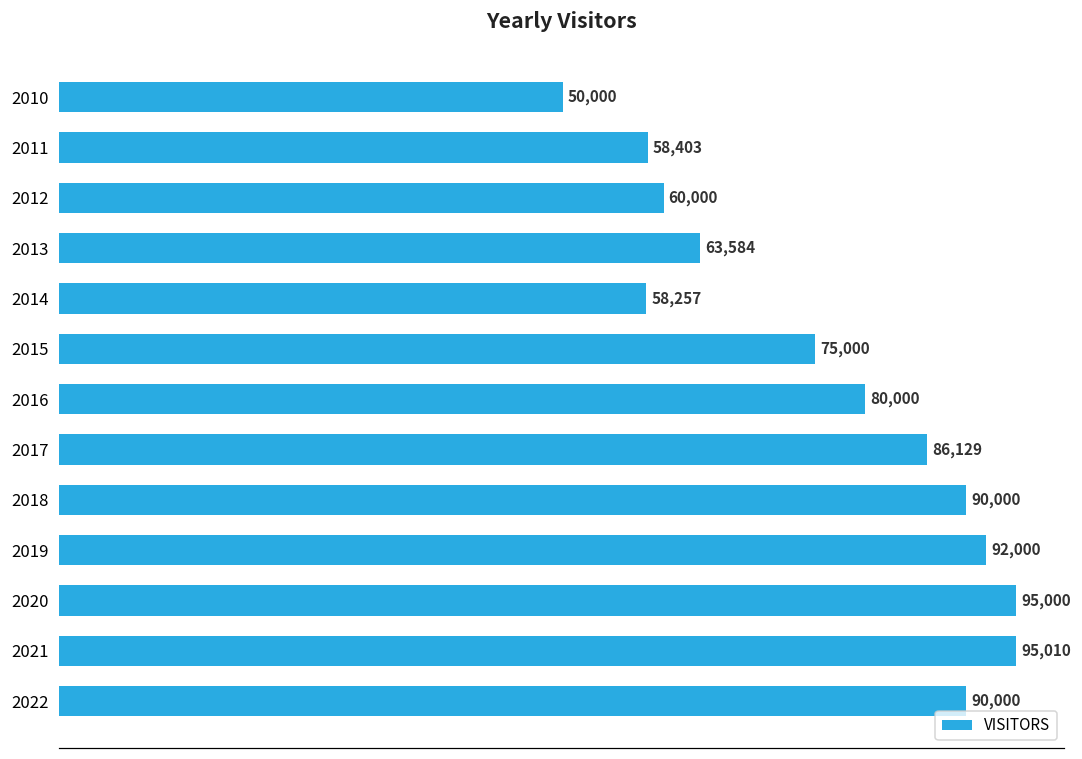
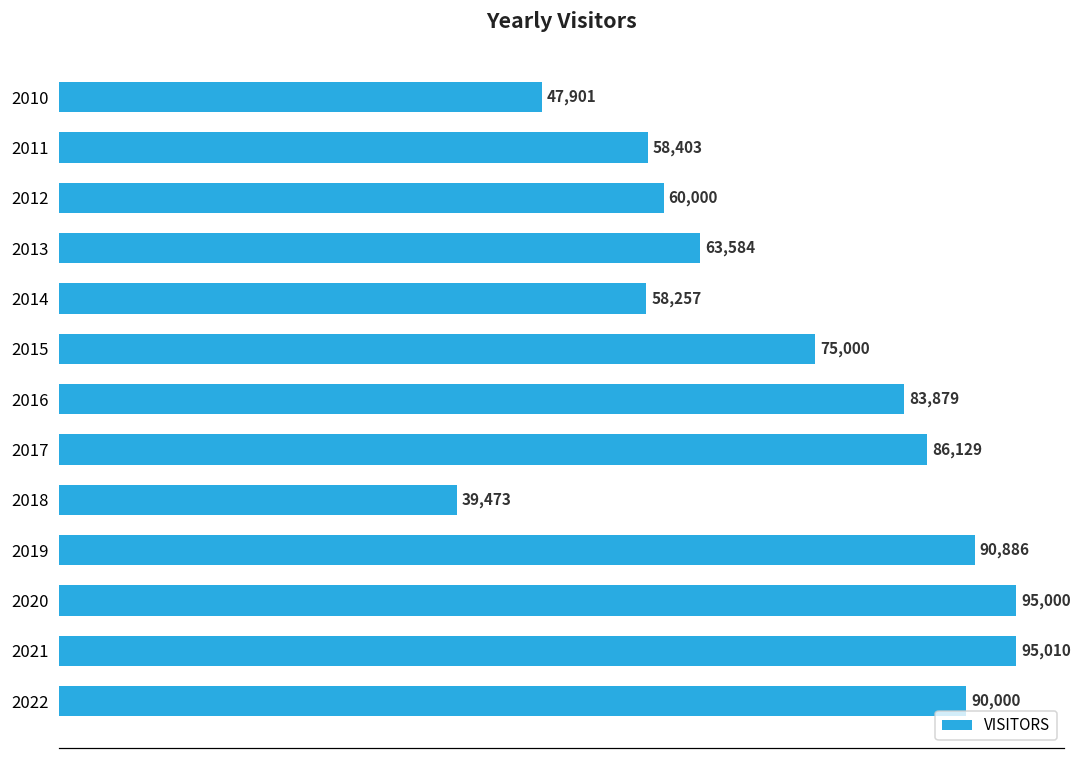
2010: 50,000 -> 47,901
2016: 80,000 -> 83,879
2018: 90,000 -> 39,473
2019: 92,000 -> 90,886
